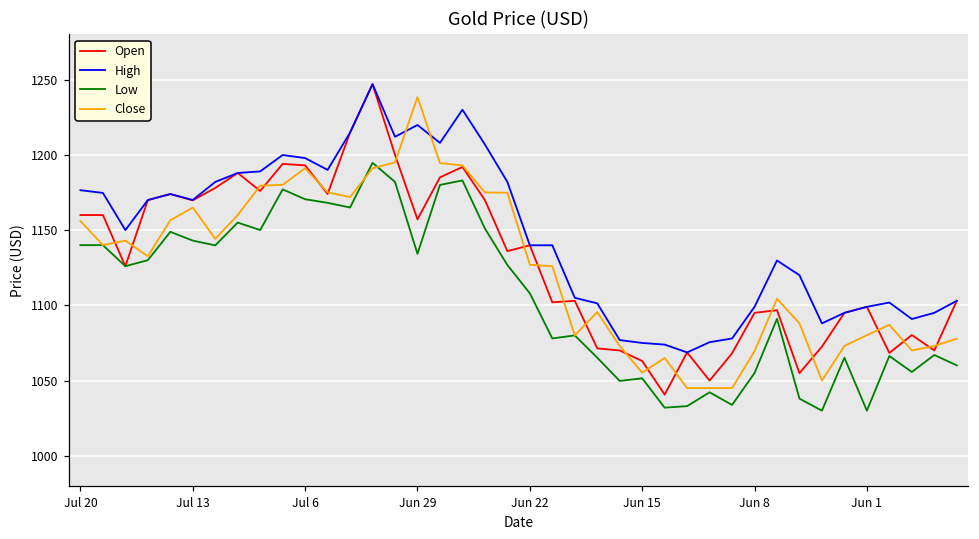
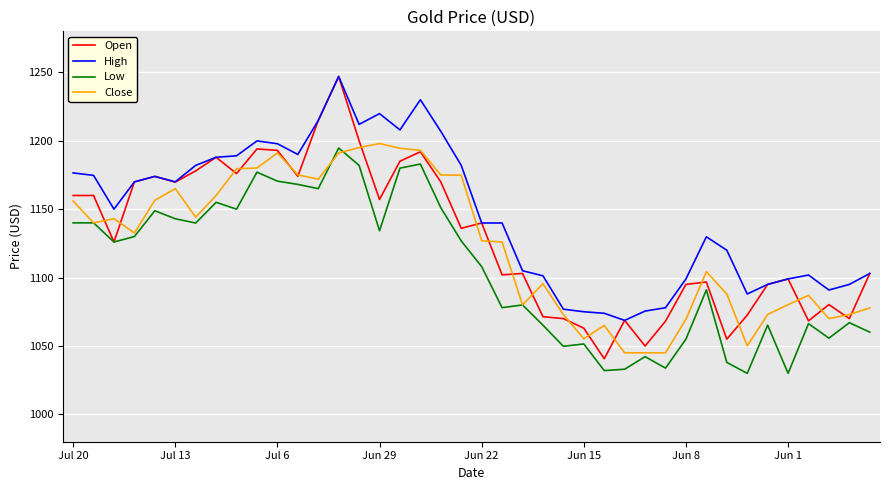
Close, Jun 29: 1238 -> 1198
